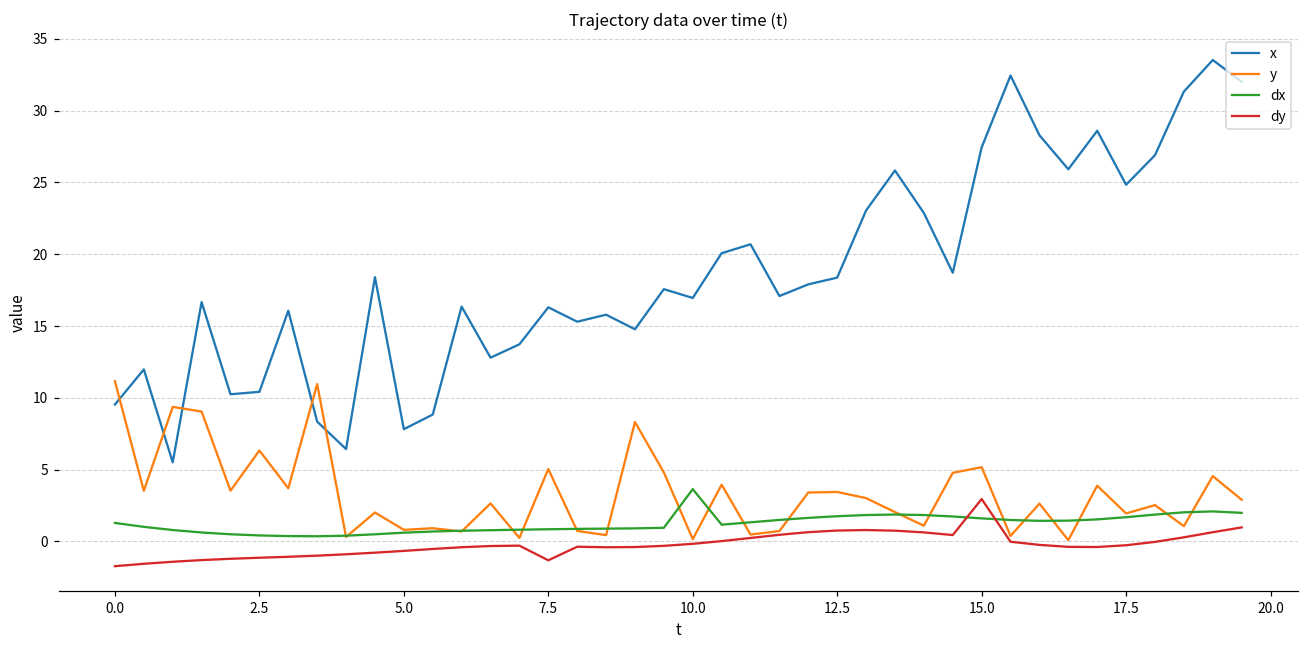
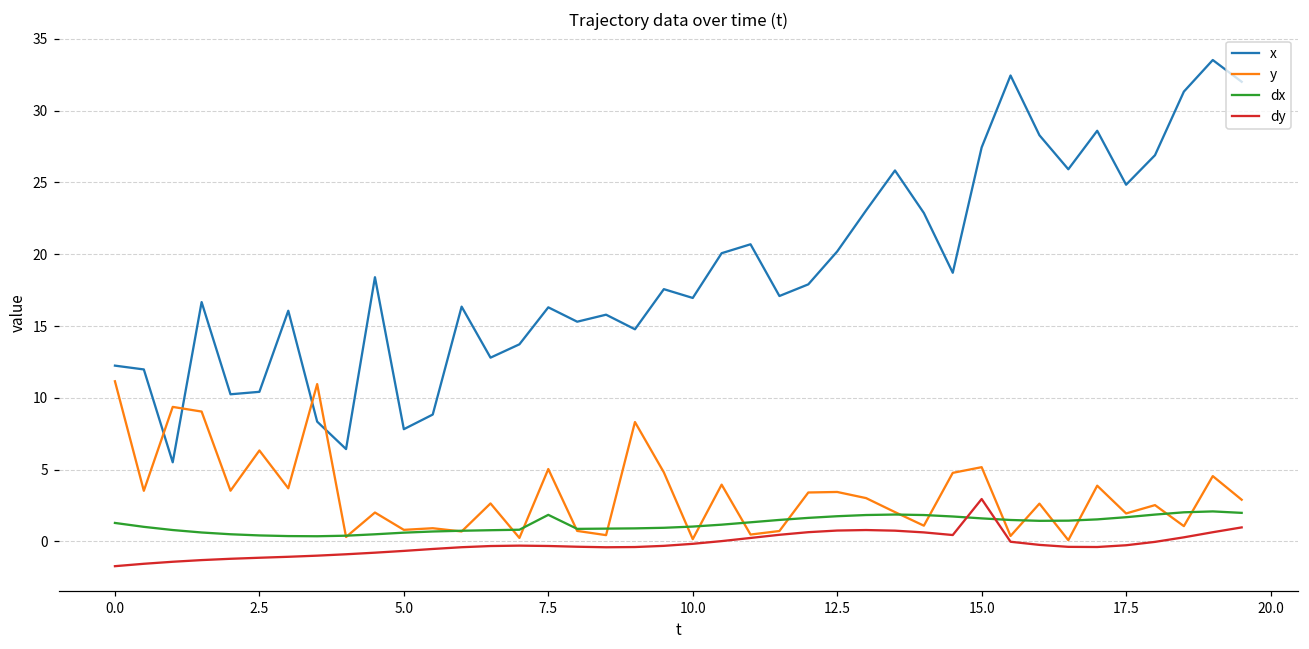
x, 0.0: 9.5 -> 12.2
dx, 7.5: 0.9 -> 1.9
dy, 7.5: -1.3 -> -0.3
dx, 10.0: 3.6 -> 1.0
x, 12.5: 18.4 -> 20.2
